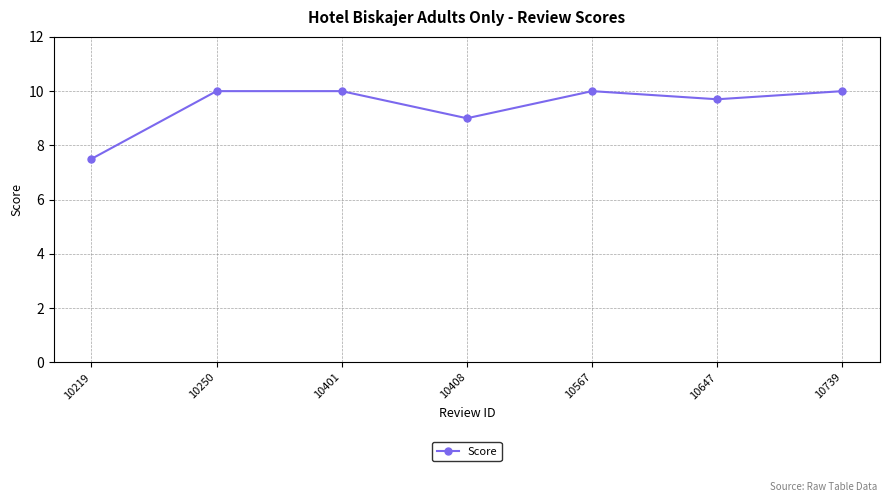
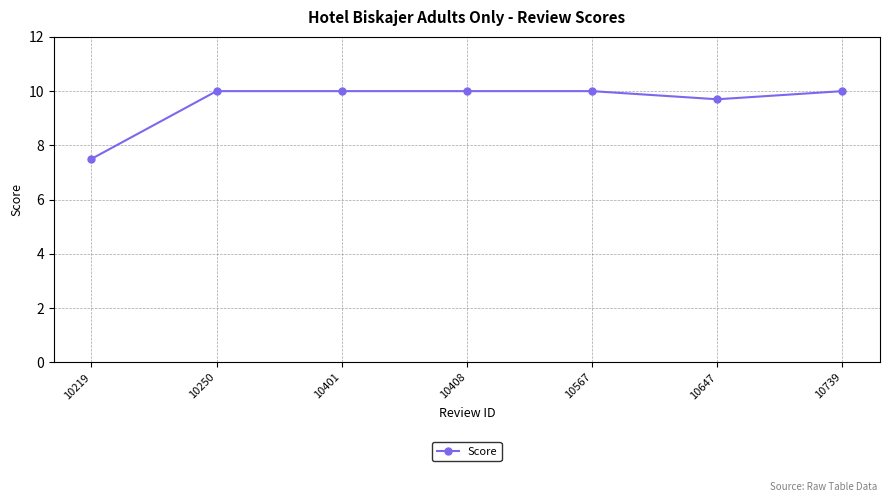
10408: 9 -> 10
